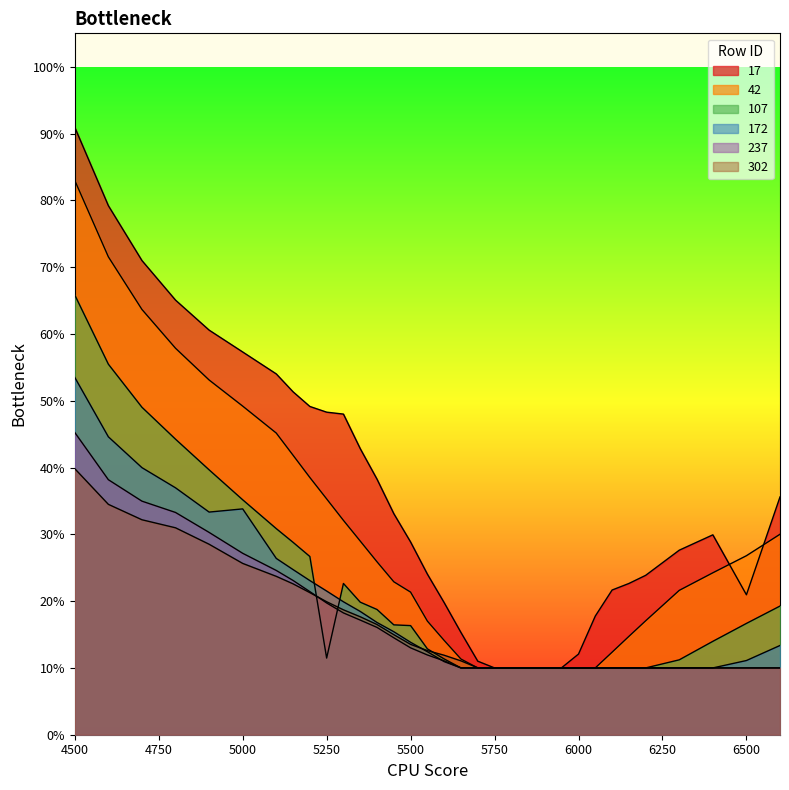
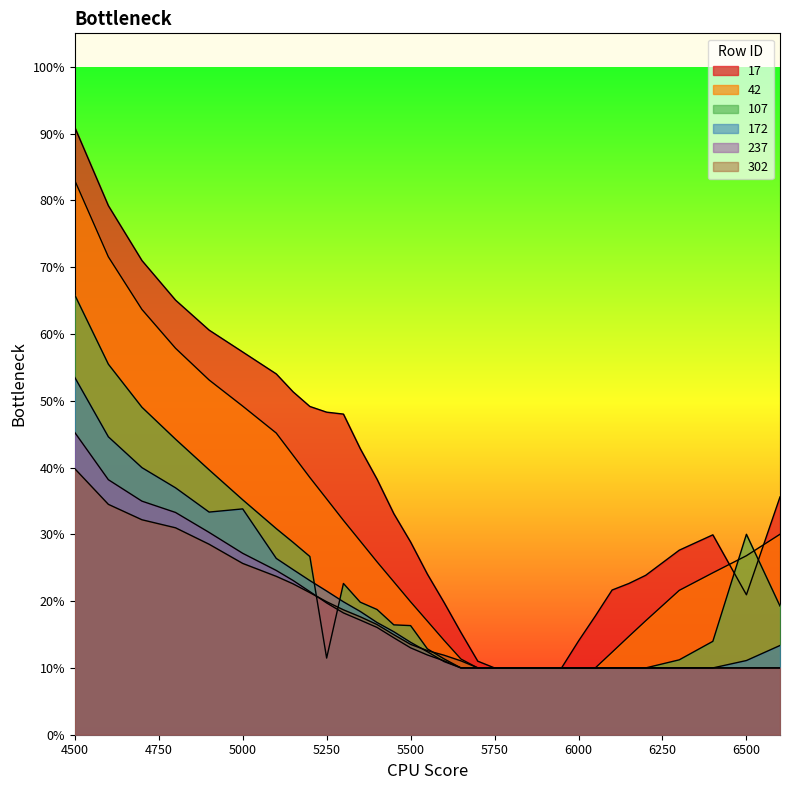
42, 5500: 21% -> 20%
17, 6000: 12% -> 14%
107, 6500: 17% -> 30%
